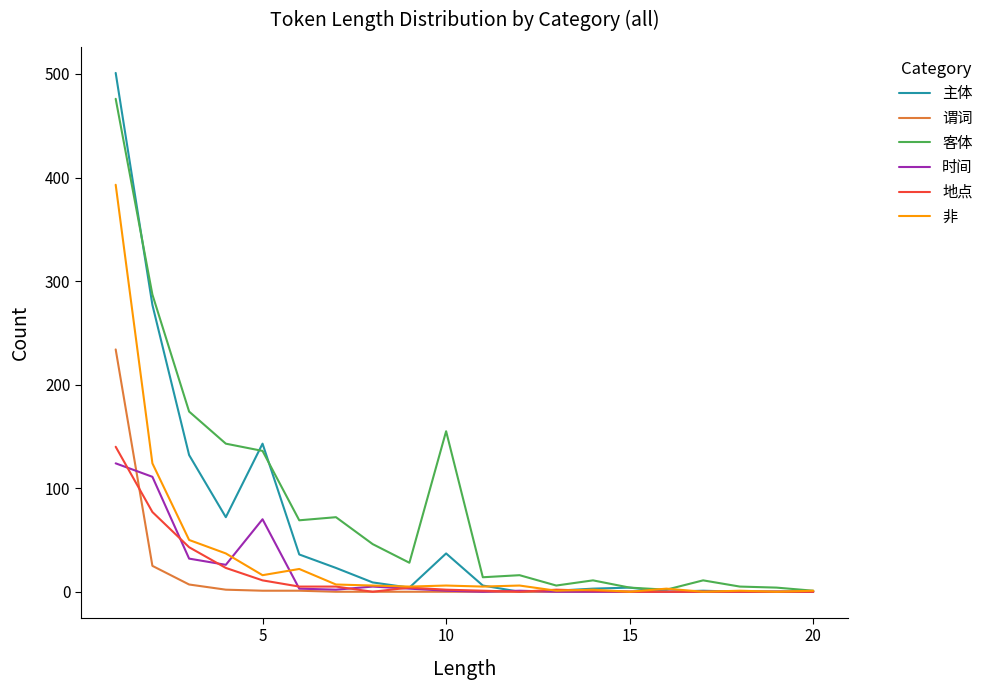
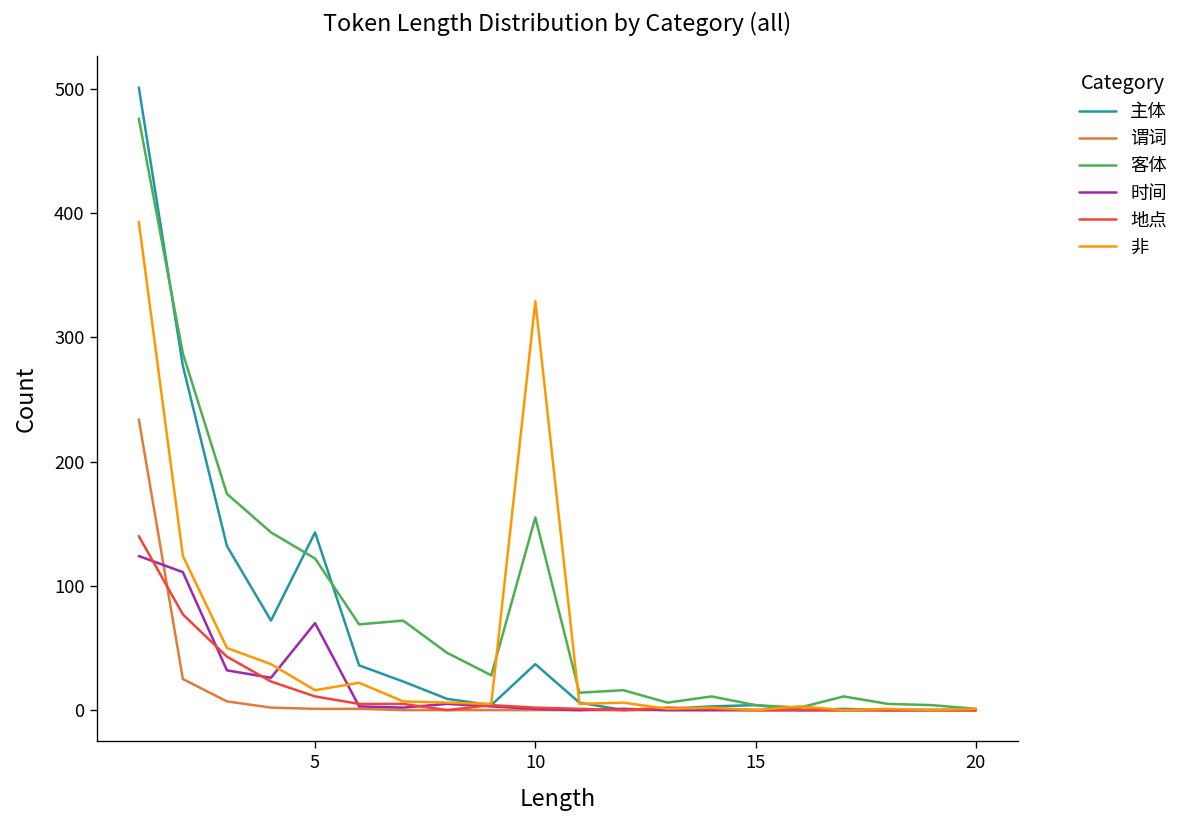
客体, 5: 136 -> 122
非, 10: 6 -> 329
